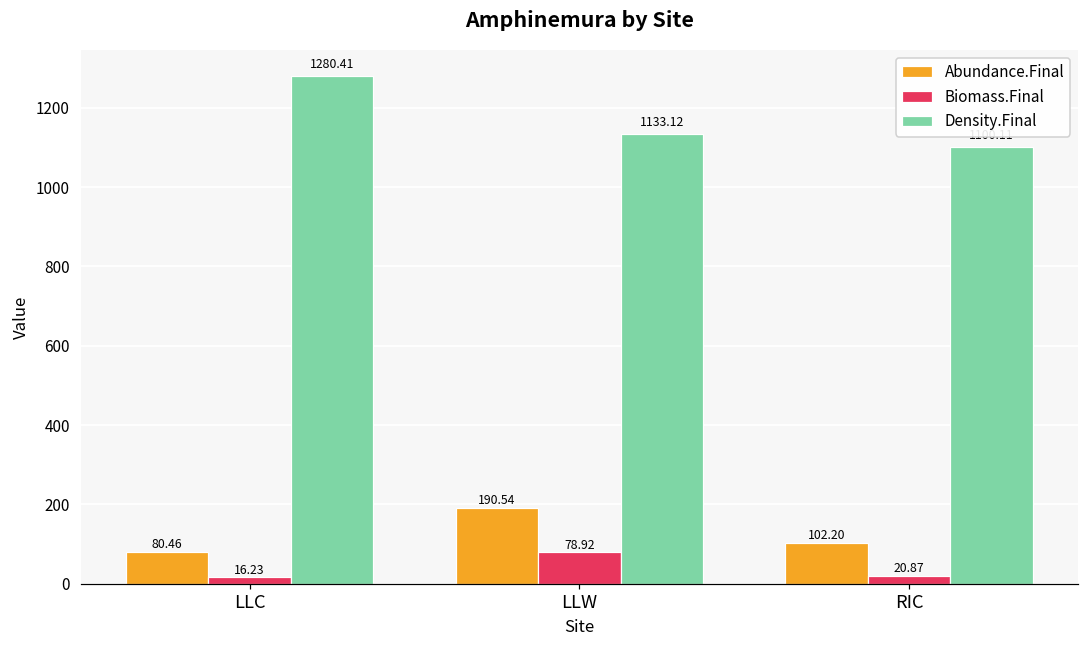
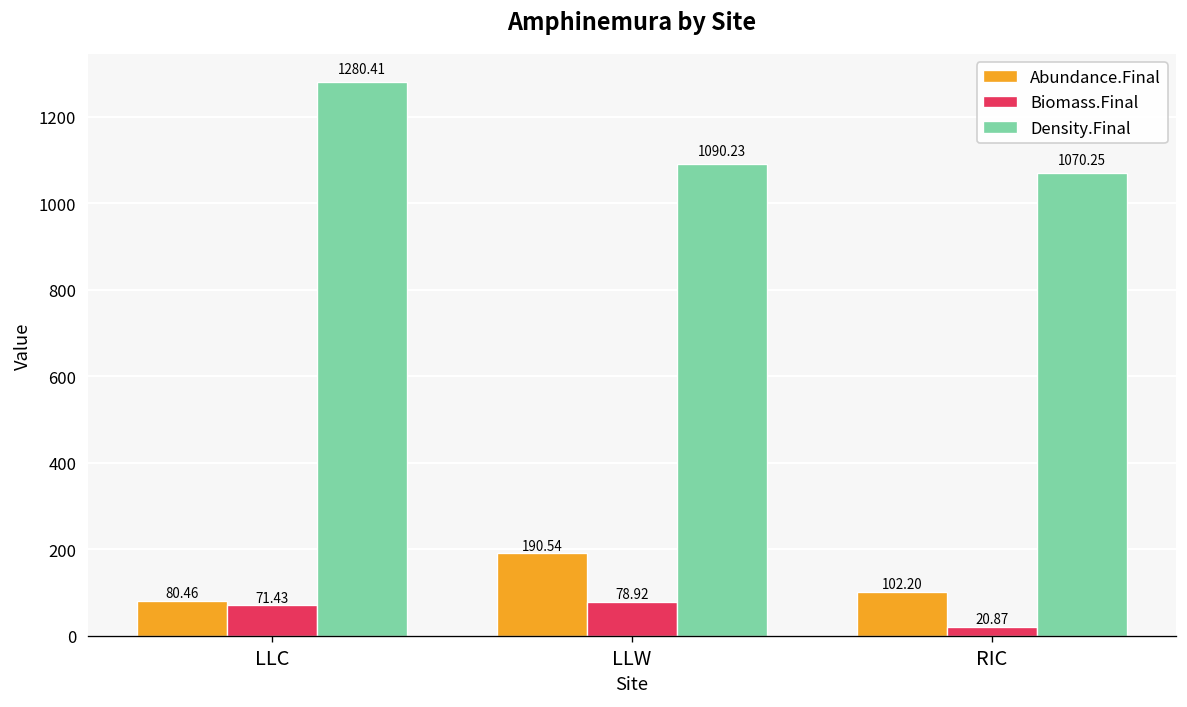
Biomass.Final, LLC: 16.23 -> 71.43
Density.Final, LLW: 1133.12 -> 1090.23
Density.Final, RIC: 1100.11 -> 1070.25
